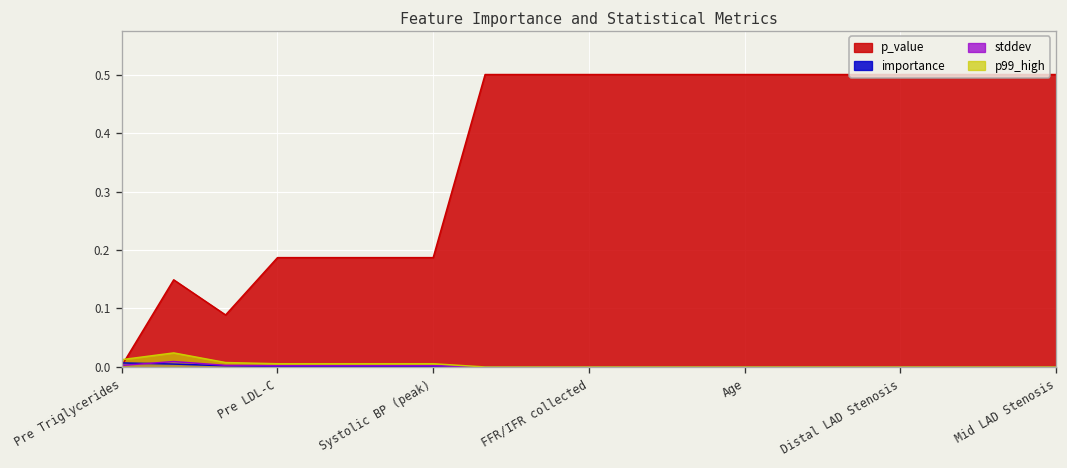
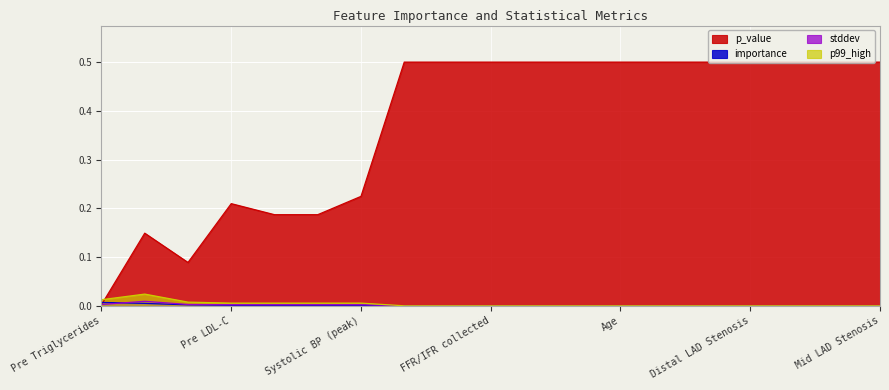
p_value, Pre LDL-C: 0.19 -> 0.21
p_value, Systolic BP (peak): 0.19 -> 0.22
